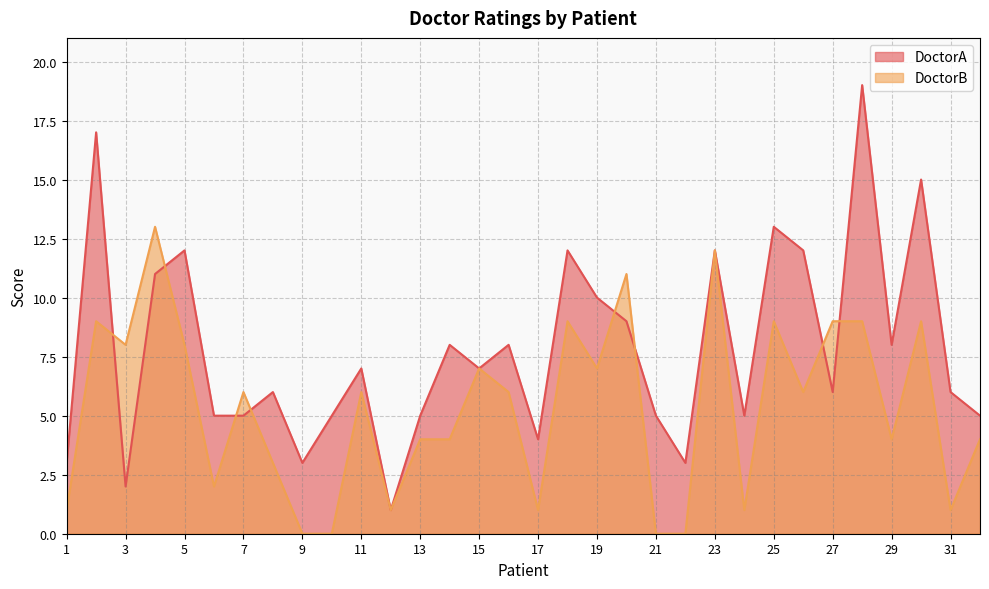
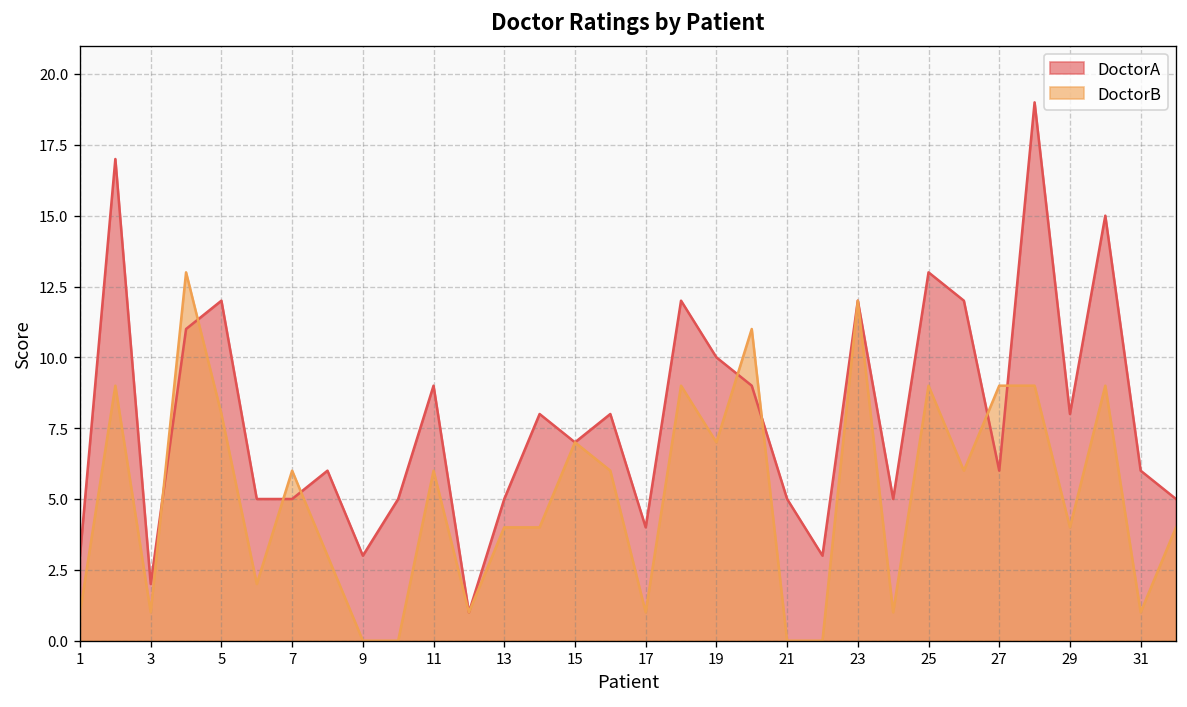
DoctorB, 3: 8 -> 1
DoctorA, 11: 7 -> 9
